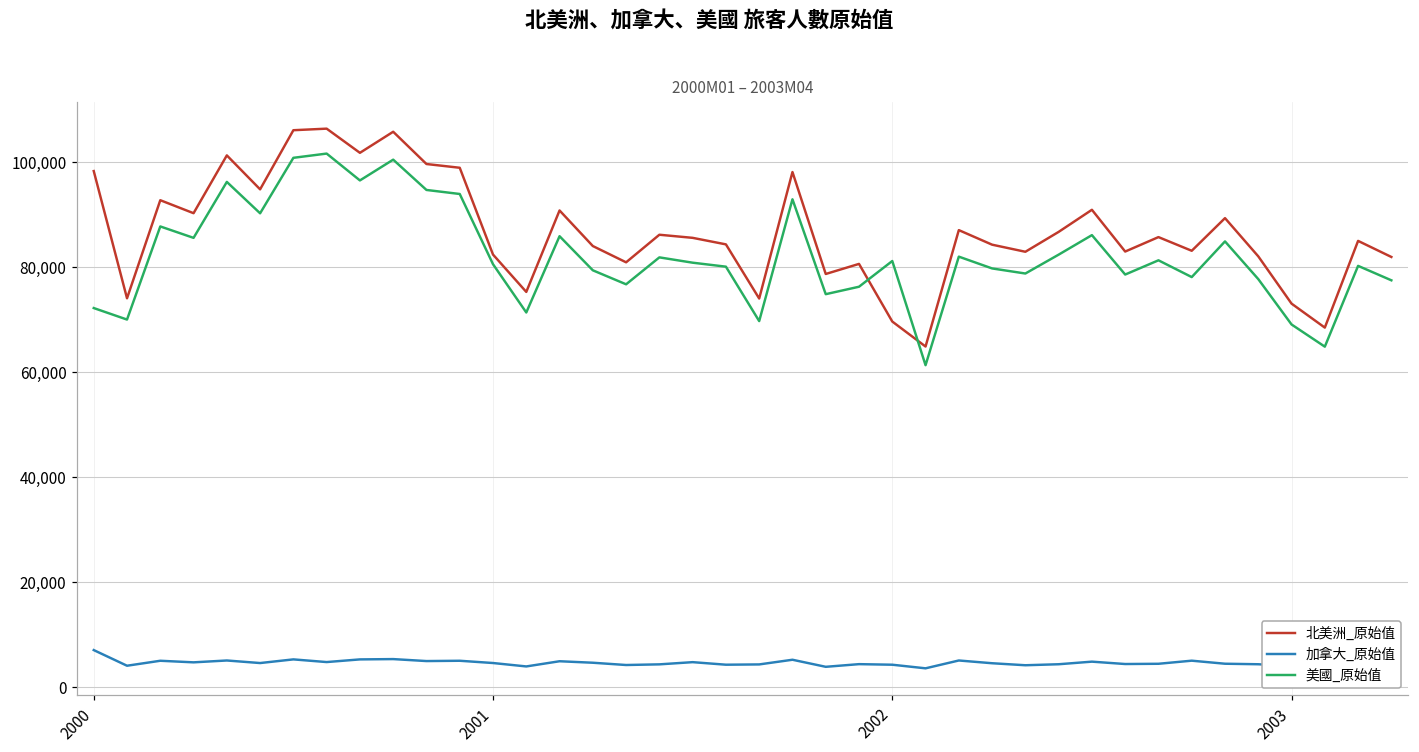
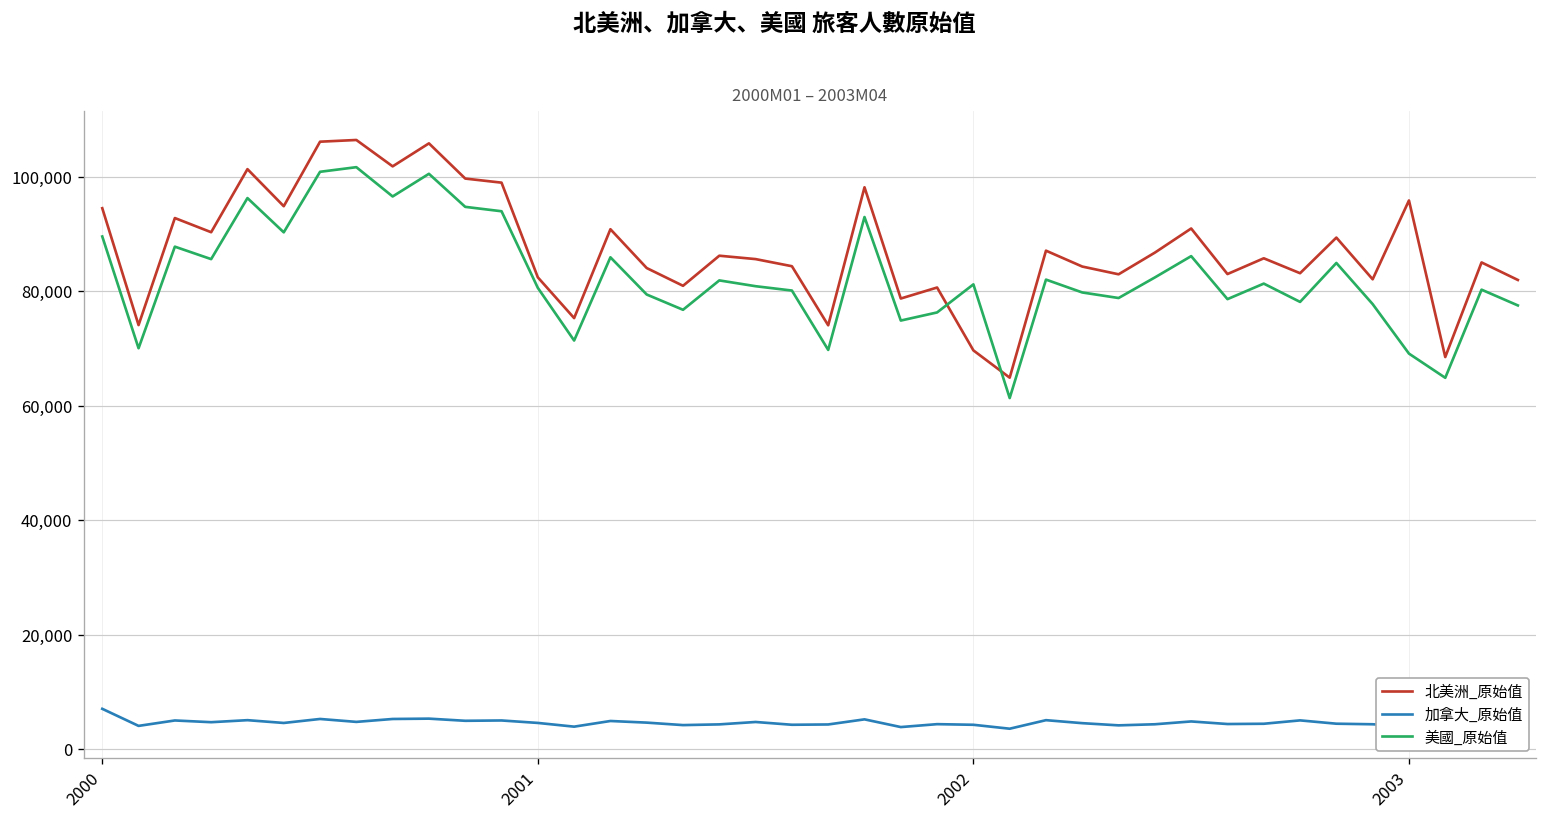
北美洲_原始值, 2000: 98,000 -> 94,000
美國_原始值, 2000: 72,000 -> 90,000
北美洲_原始值, 2003: 73,000 -> 96,000
